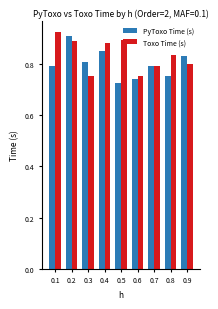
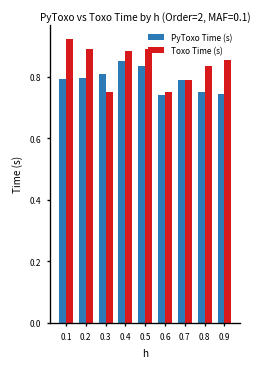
PyToxo Time (s), 0.2: 0.91 -> 0.79
PyToxo Time (s), 0.5: 0.73 -> 0.84
PyToxo Time (s), 0.9: 0.83 -> 0.74
Toxo Time (s), 0.9: 0.80 -> 0.85
